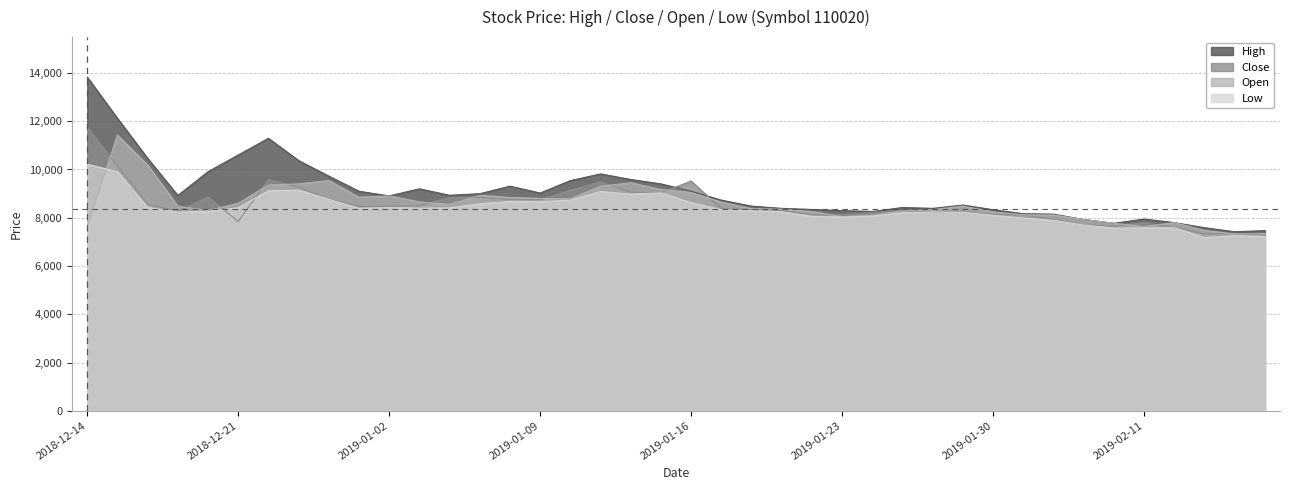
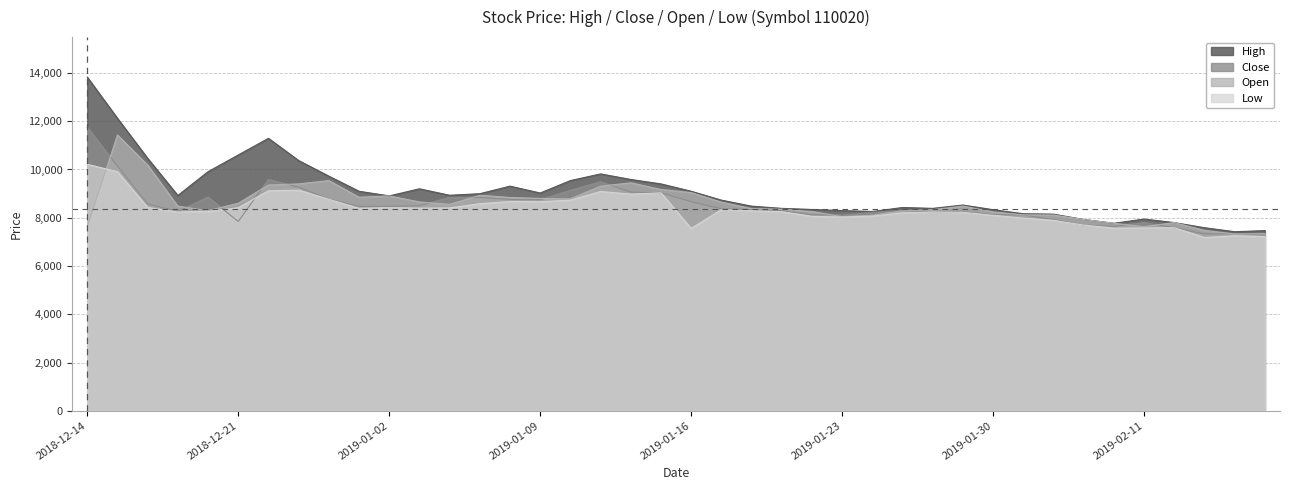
Close, 2019-01-16: 9,500 -> 8,700
Low, 2019-01-16: 8,600 -> 7,600
